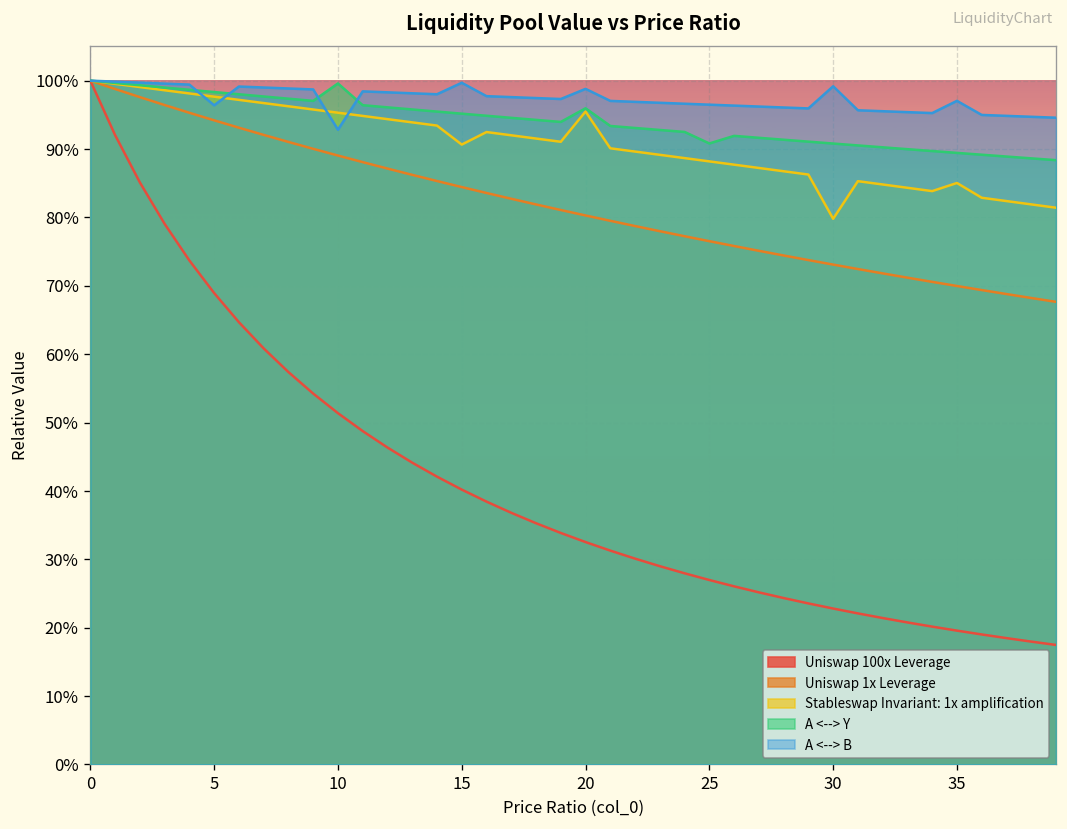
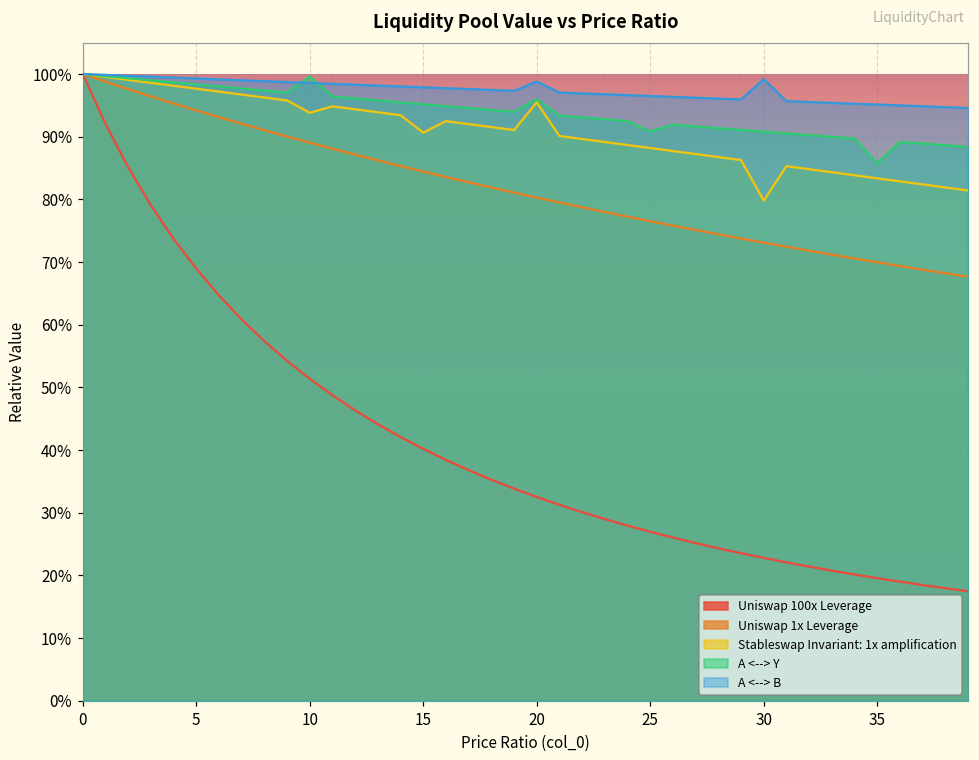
A <--> B, 5: 96% -> 99%
Stableswap Invariant: 1x amplification, 10: 95% -> 94%
A <--> B, 10: 93% -> 99%
A <--> B, 15: 100% -> 98%
Stableswap Invariant: 1x amplification, 35: 85% -> 83%
A <--> Y, 35: 89% -> 86%
A <--> B, 35: 97% -> 95%
